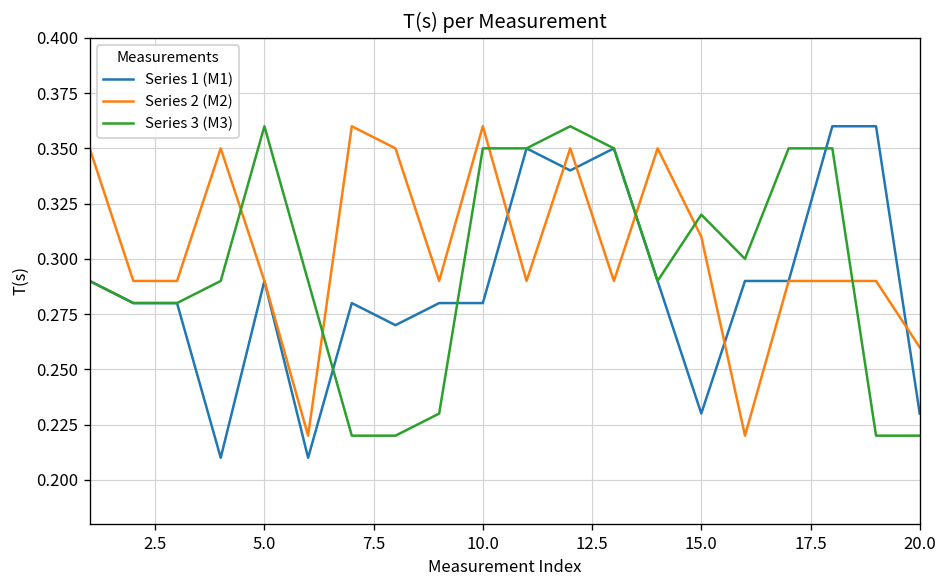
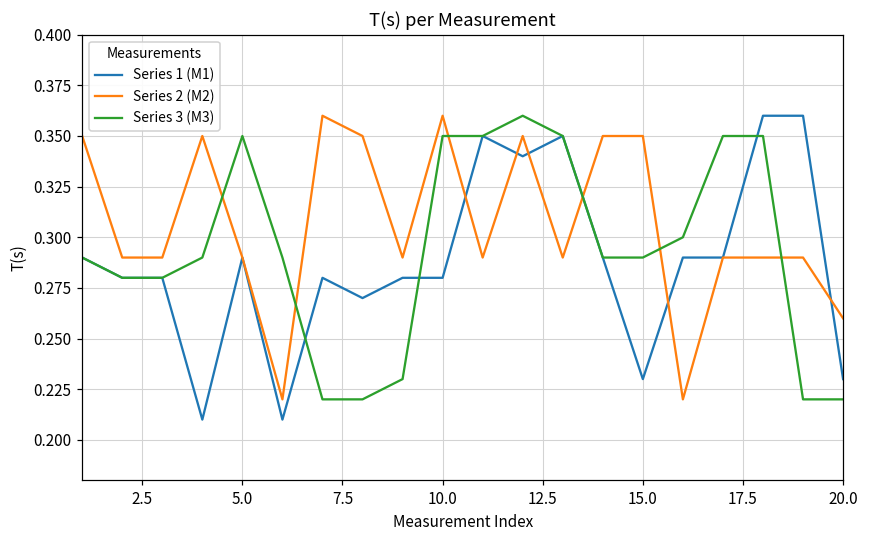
Series 3 (M3), 5.0: 0.36 -> 0.35
Series 2 (M2), 15.0: 0.31 -> 0.35
Series 3 (M3), 15.0: 0.32 -> 0.29
